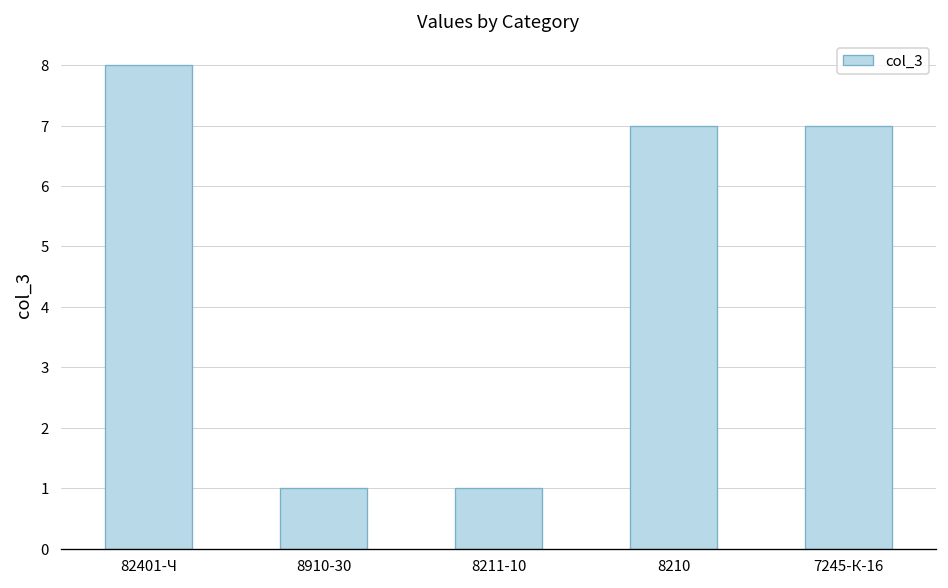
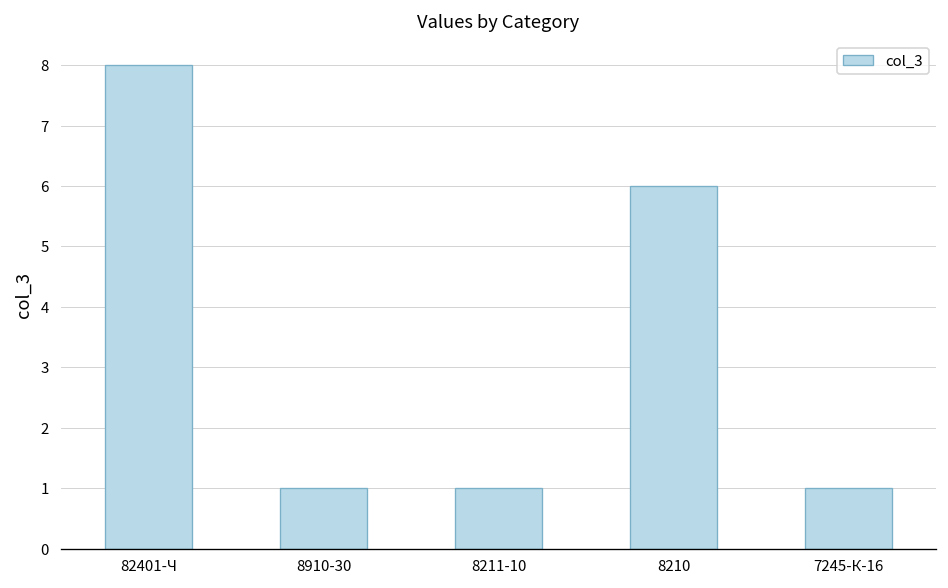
8210: 7 -> 6
7245-К-16: 7 -> 1
